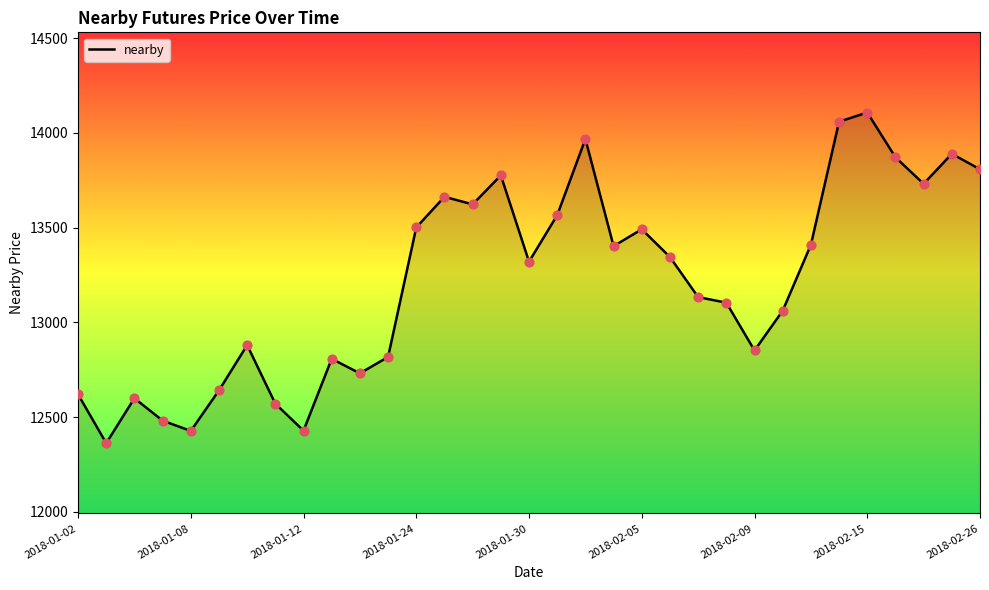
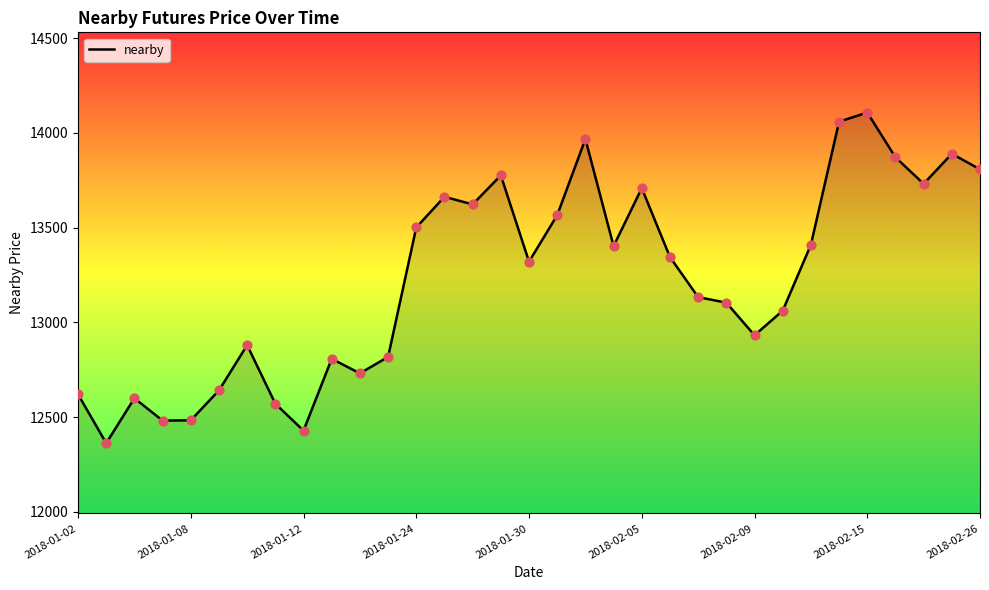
2018-01-08: 12430 -> 12480
2018-02-05: 13490 -> 13710
2018-02-09: 12850 -> 12930
